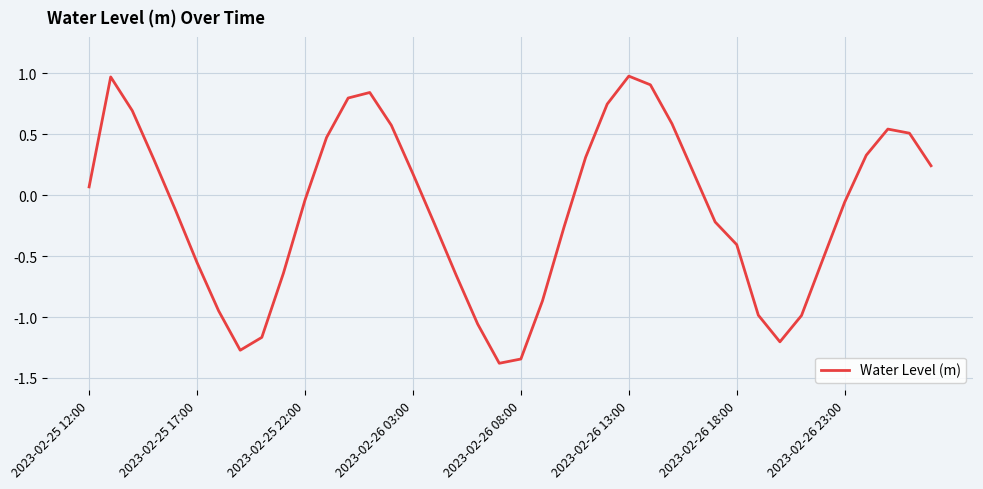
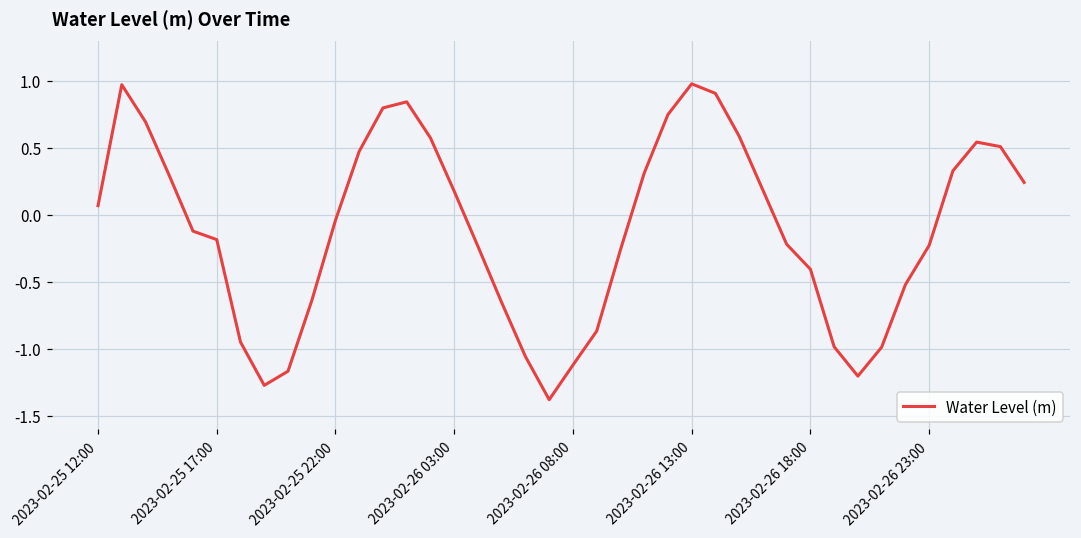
2023-02-25 17:00: -0.55 -> -0.18
2023-02-26 08:00: -1.34 -> -1.12
2023-02-26 23:00: -0.06 -> -0.23
